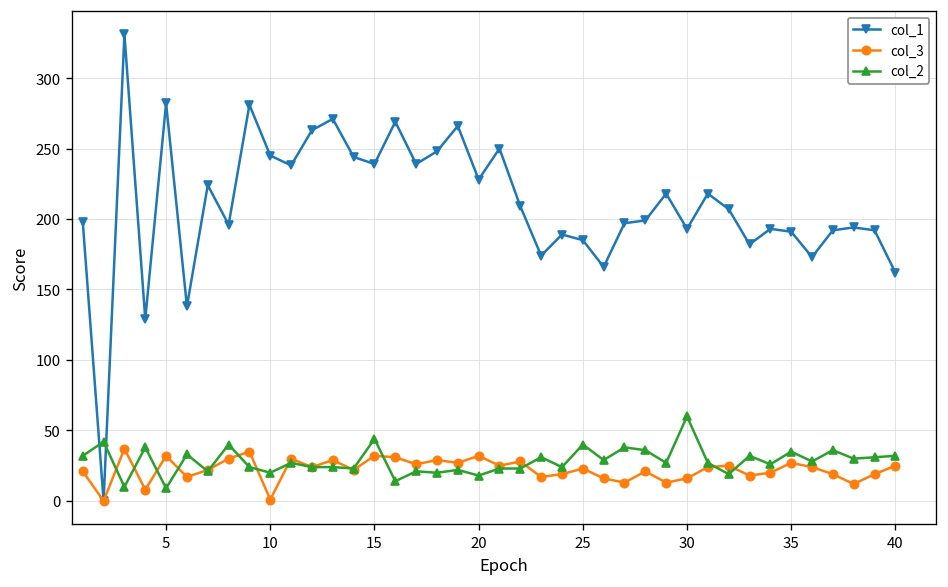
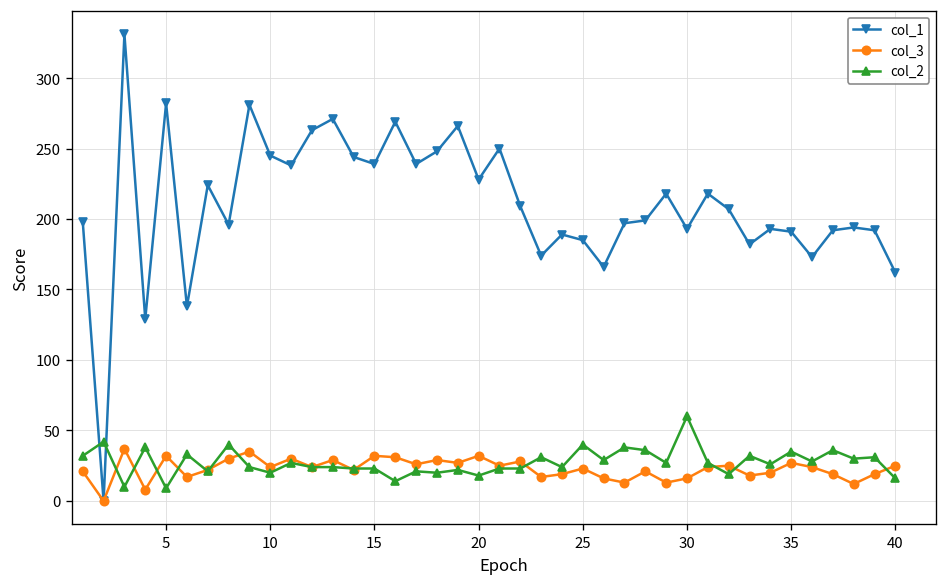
col_3, 10: 1 -> 24
col_2, 15: 44 -> 23
col_2, 40: 32 -> 16
